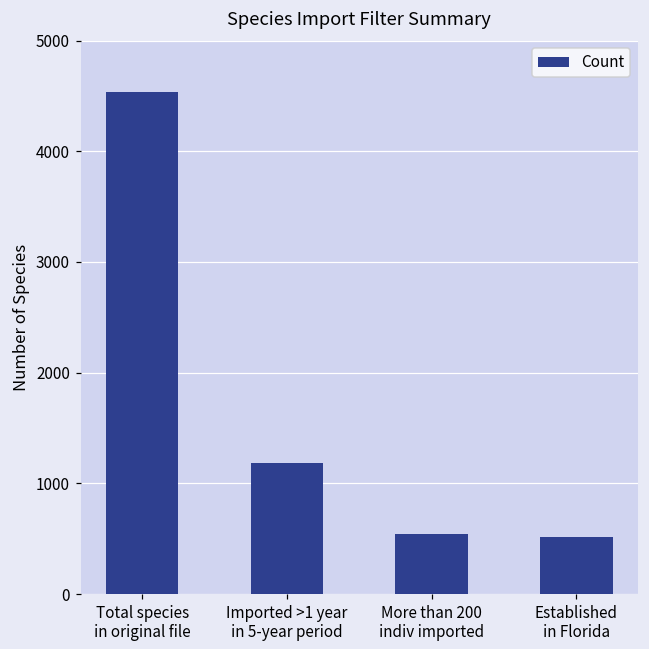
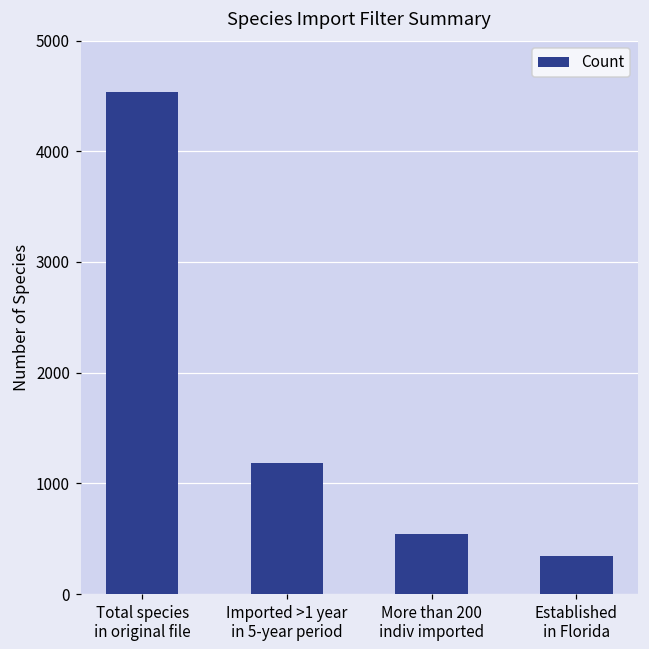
Established in Florida: 520 -> 340
